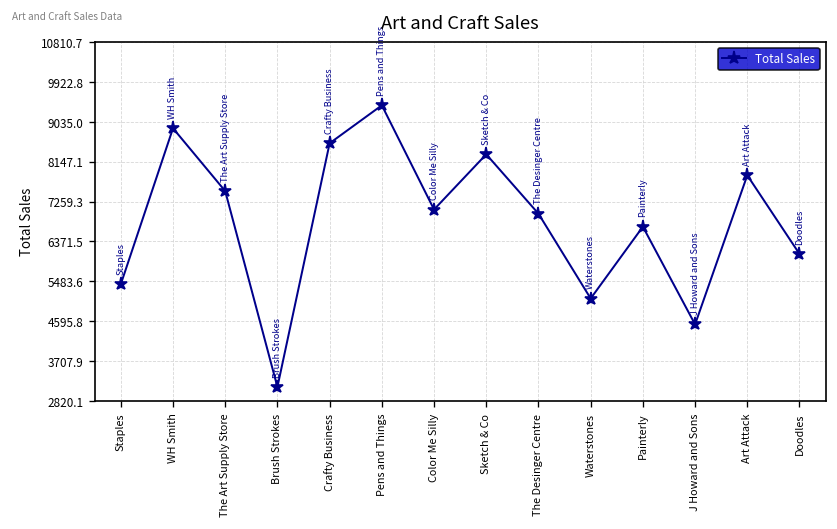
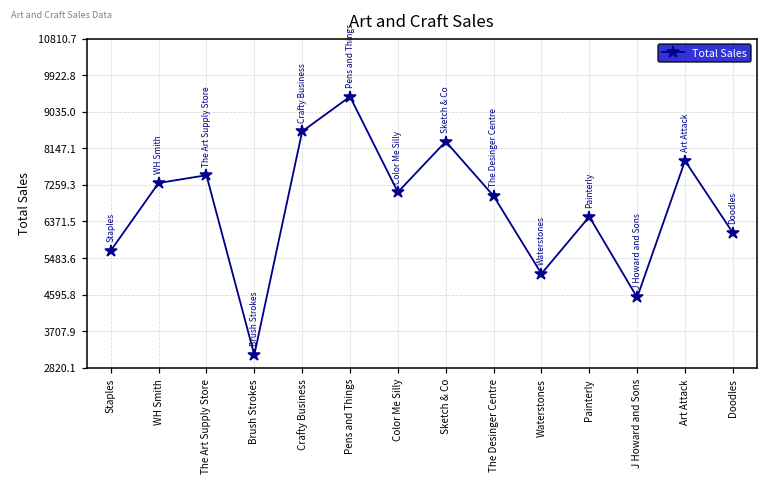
Staples: 5400 -> 5700
WH Smith: 8900 -> 7300
Painterly: 6700 -> 6500
